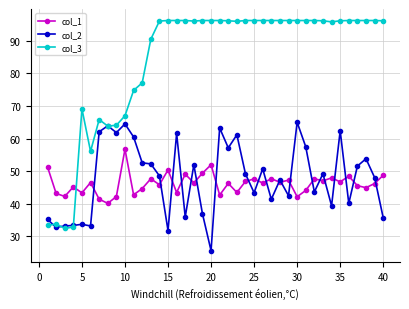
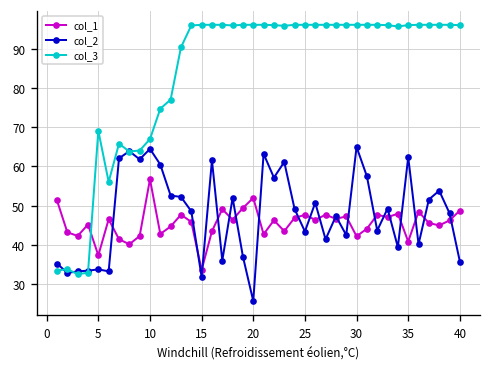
col_1, 5: 43 -> 37
col_1, 15: 50 -> 34
col_1, 35: 47 -> 41
